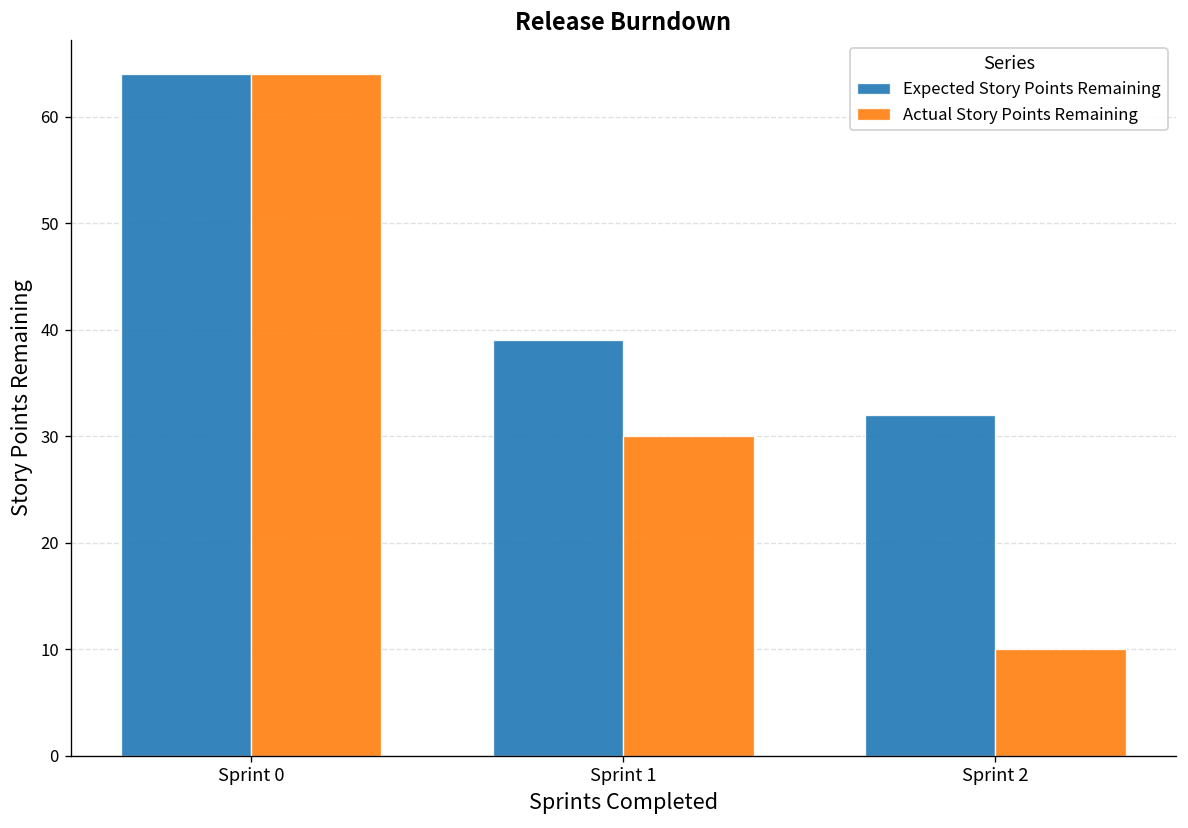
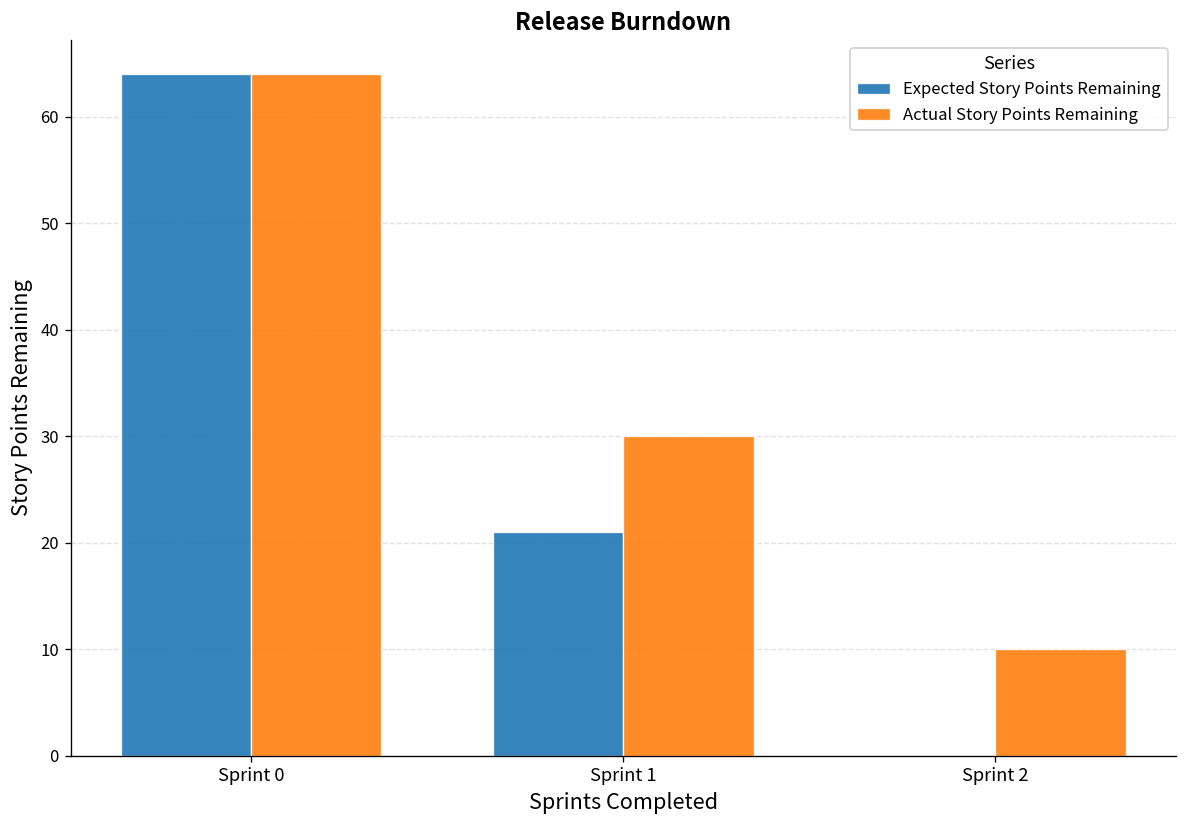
Expected Story Points Remaining, Sprint 1: 39 -> 21
Expected Story Points Remaining, Sprint 2: 32 -> 0
